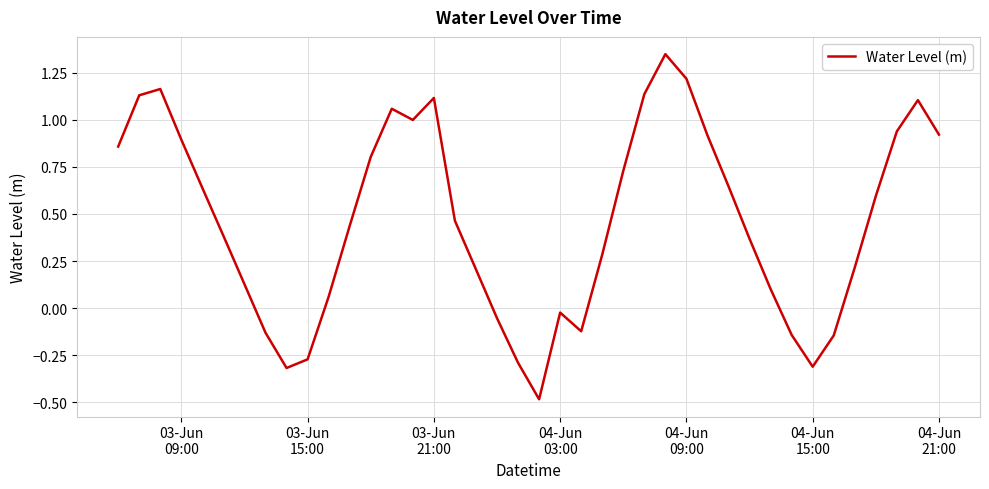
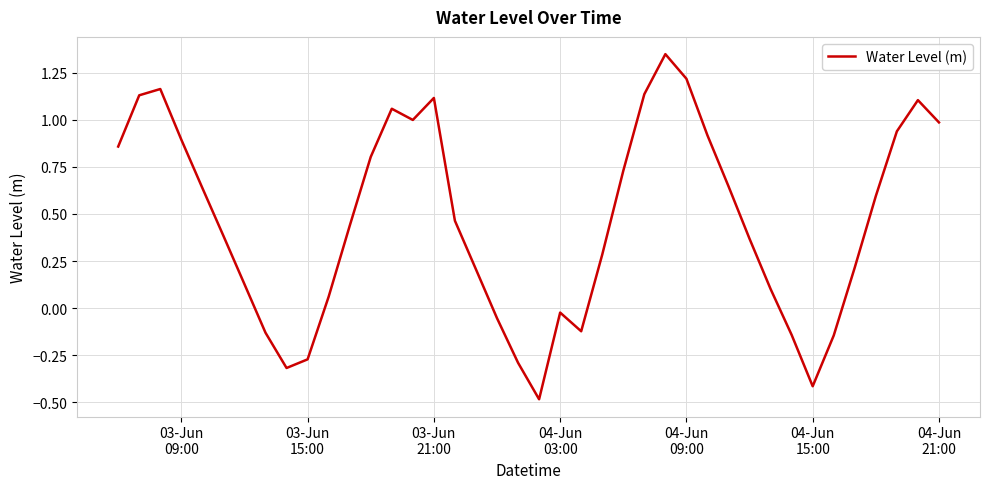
04-Jun 15:00: -0.31 -> -0.41
04-Jun 21:00: 0.92 -> 0.99
